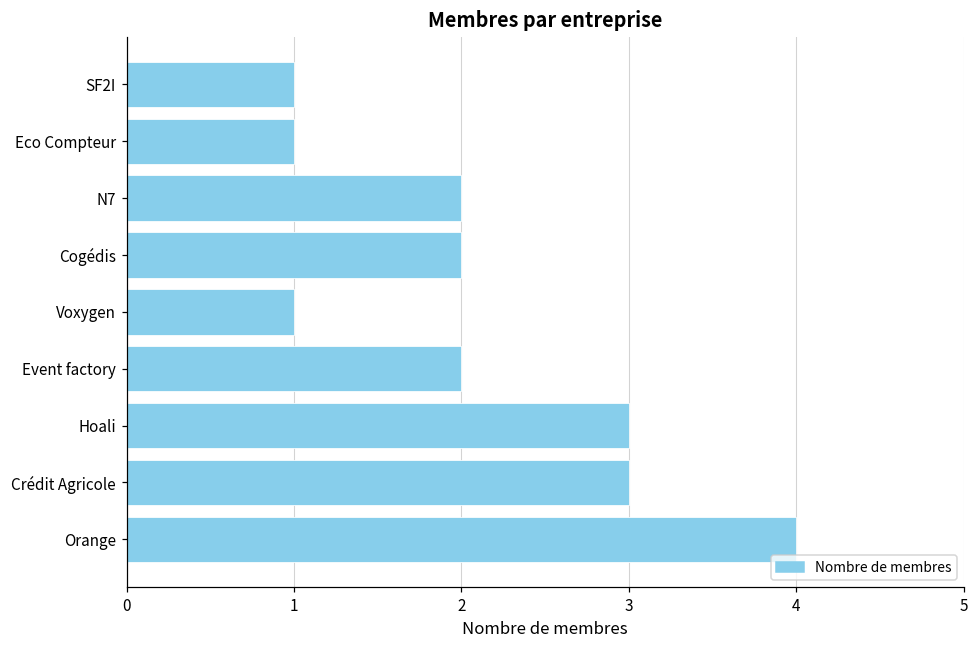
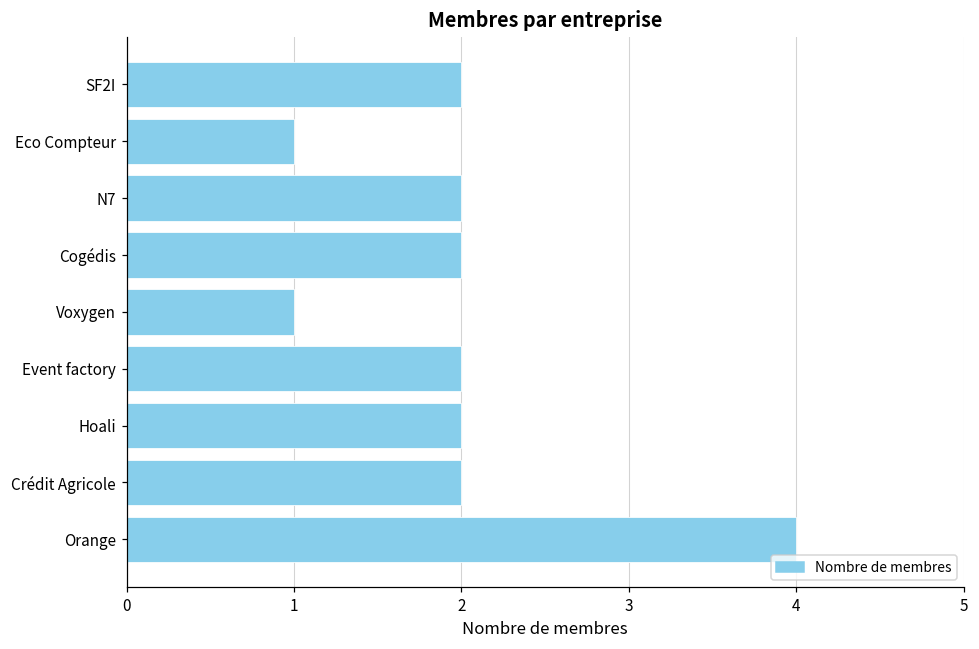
SF2I: 1 -> 2
Hoali: 3 -> 2
Crédit Agricole: 3 -> 2
